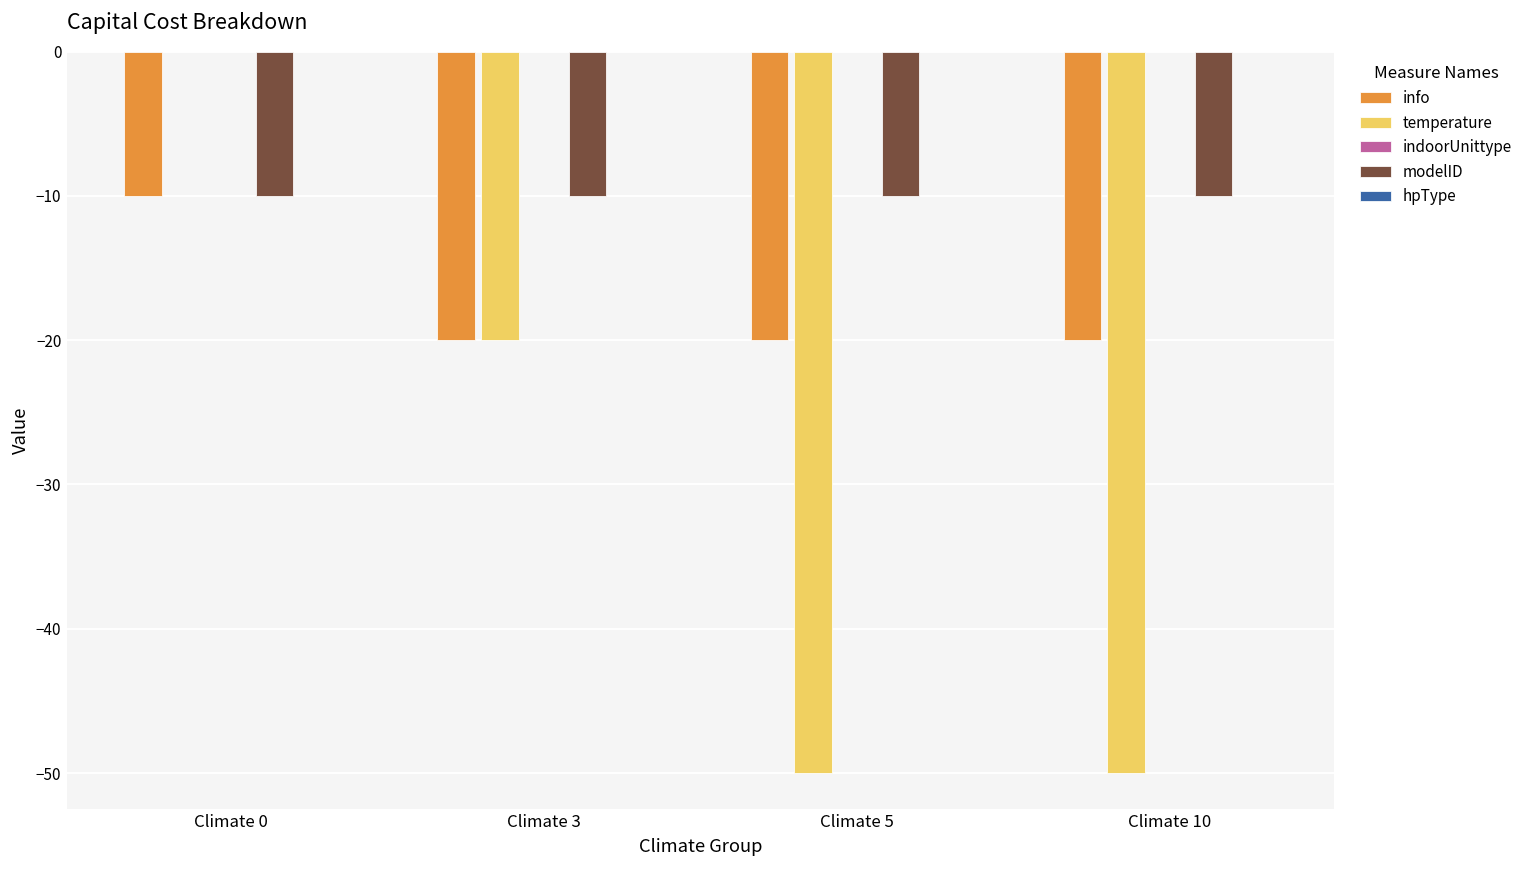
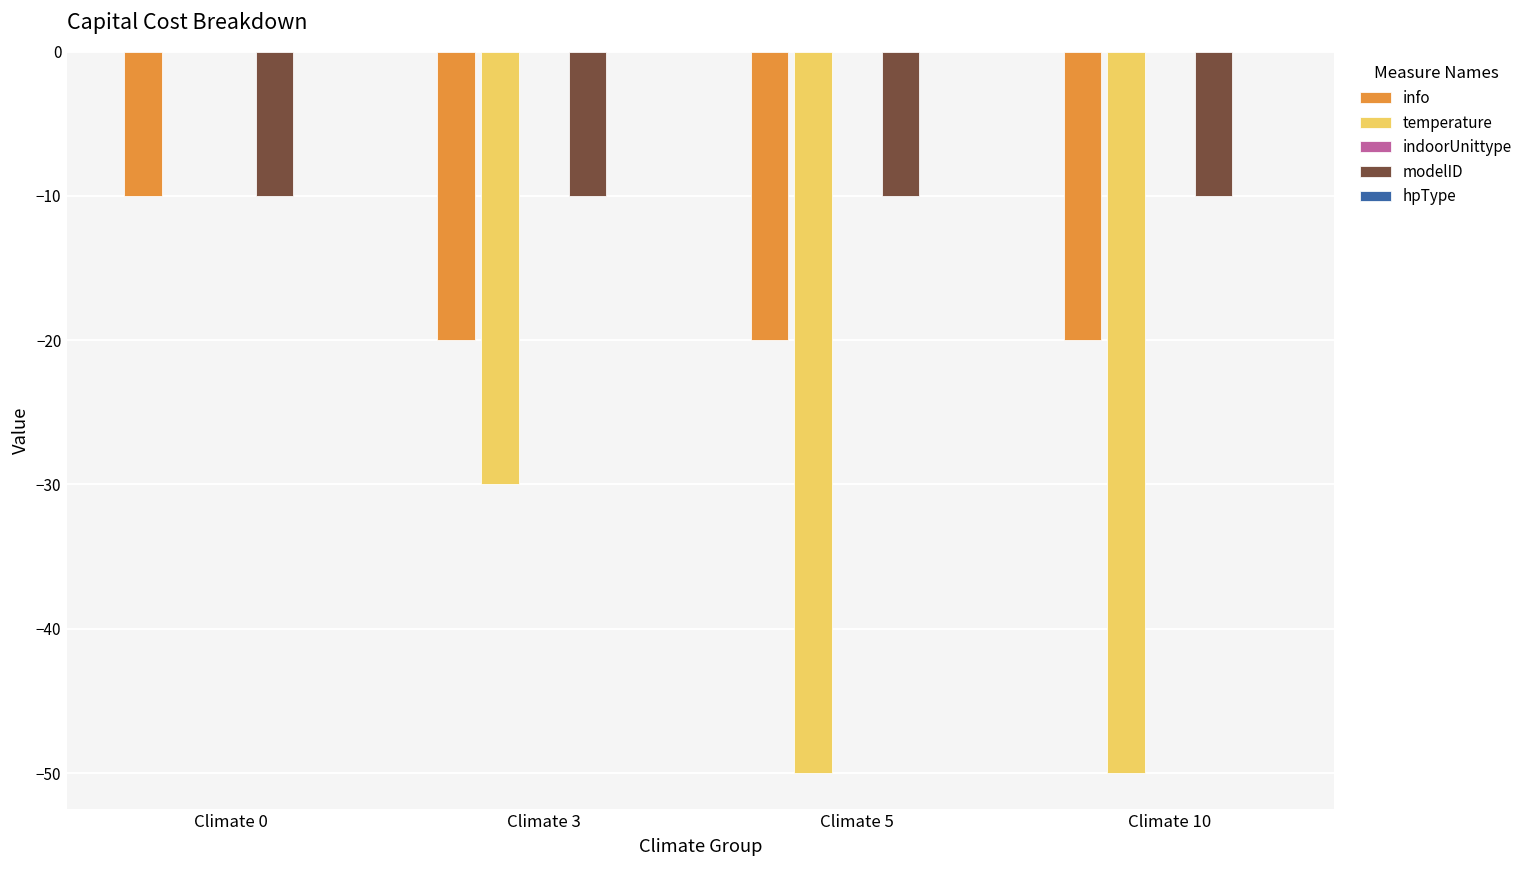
temperature, Climate 3: -20.0 -> -30.0
